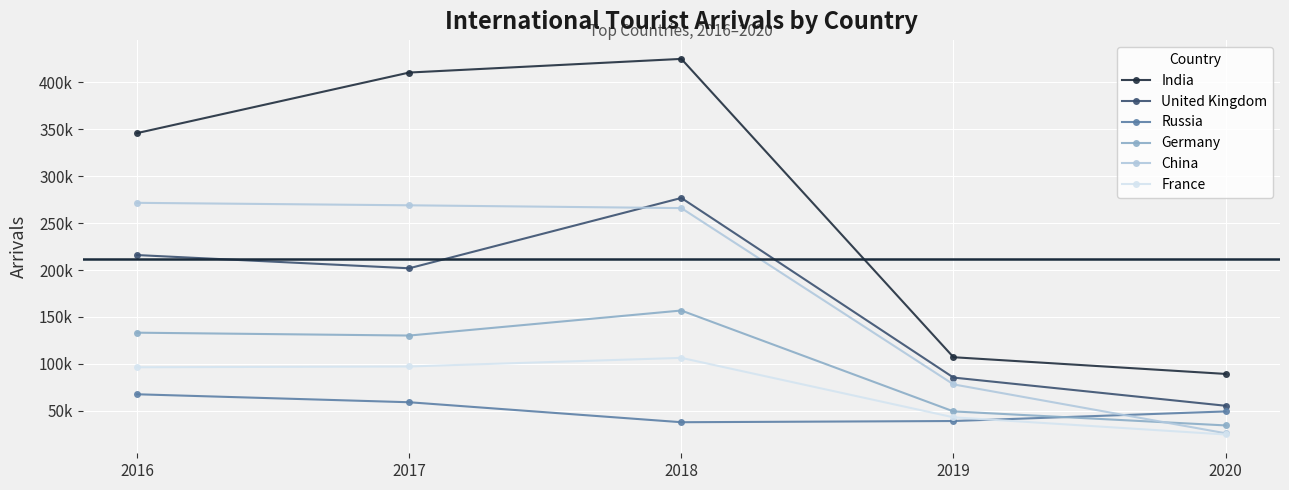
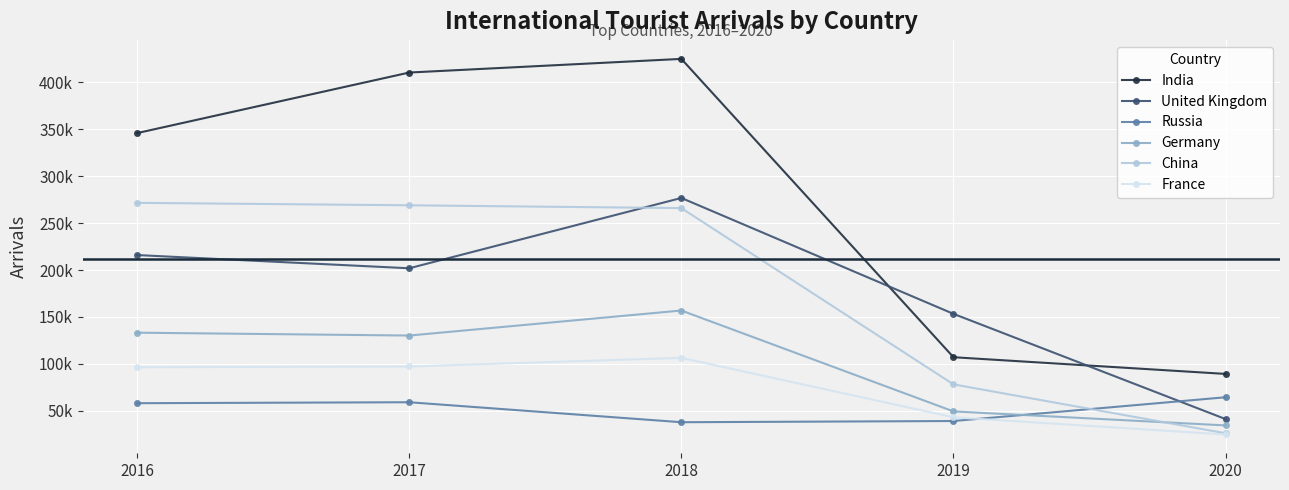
Russia, 2016: 70000 -> 60000
United Kingdom, 2019: 90000 -> 150000
United Kingdom, 2020: 60000 -> 40000
Russia, 2020: 50000 -> 60000
